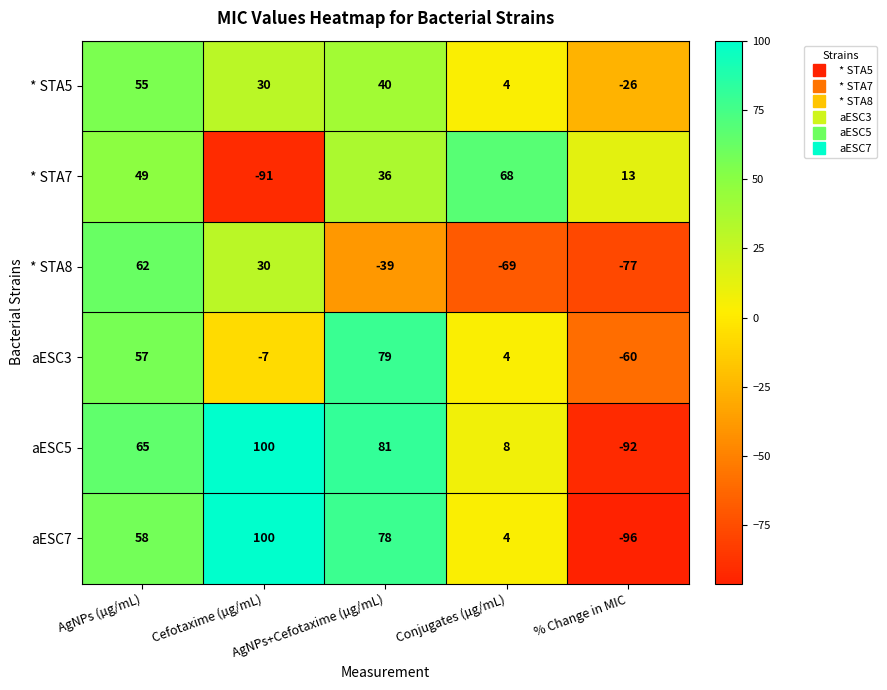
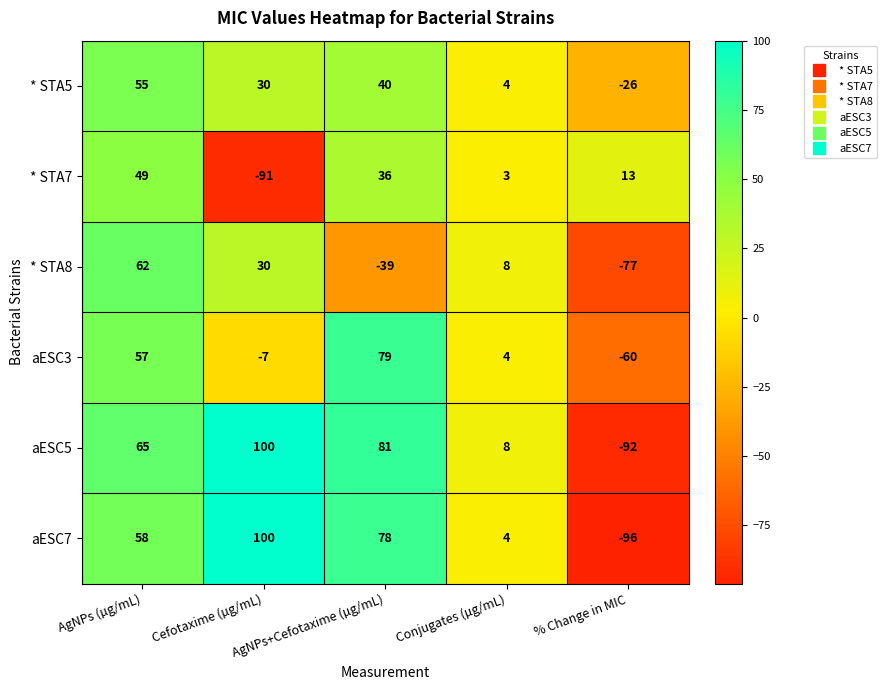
* STA7, Conjugates (µg/mL): 68 -> 3
* STA8, Conjugates (µg/mL): -69 -> 8
